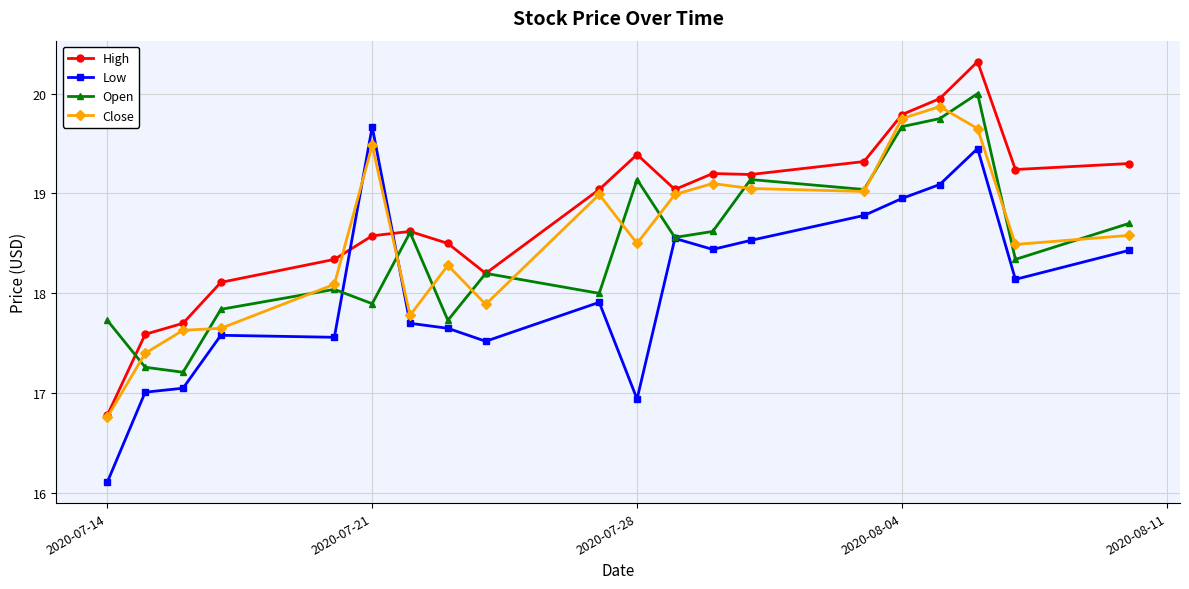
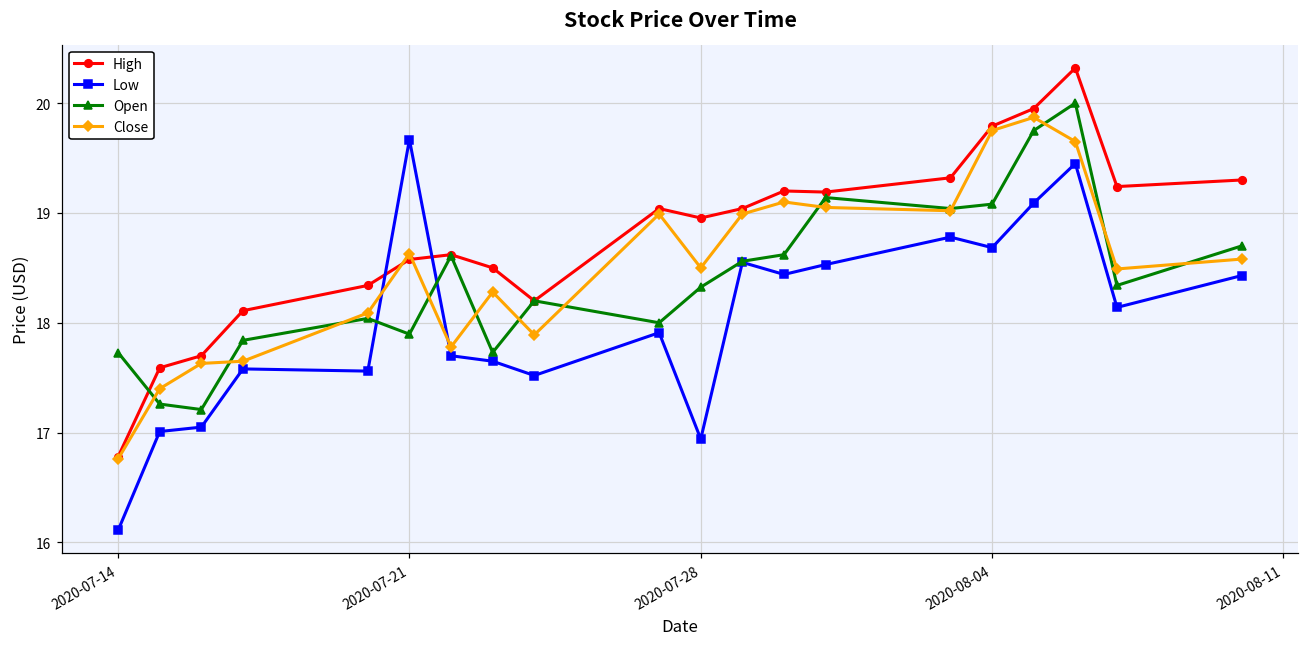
Close, 2020-07-21: 19.5 -> 18.6
High, 2020-07-28: 19.4 -> 19.0
Open, 2020-07-28: 19.1 -> 18.3
Low, 2020-08-04: 19.0 -> 18.7
Open, 2020-08-04: 19.7 -> 19.1
